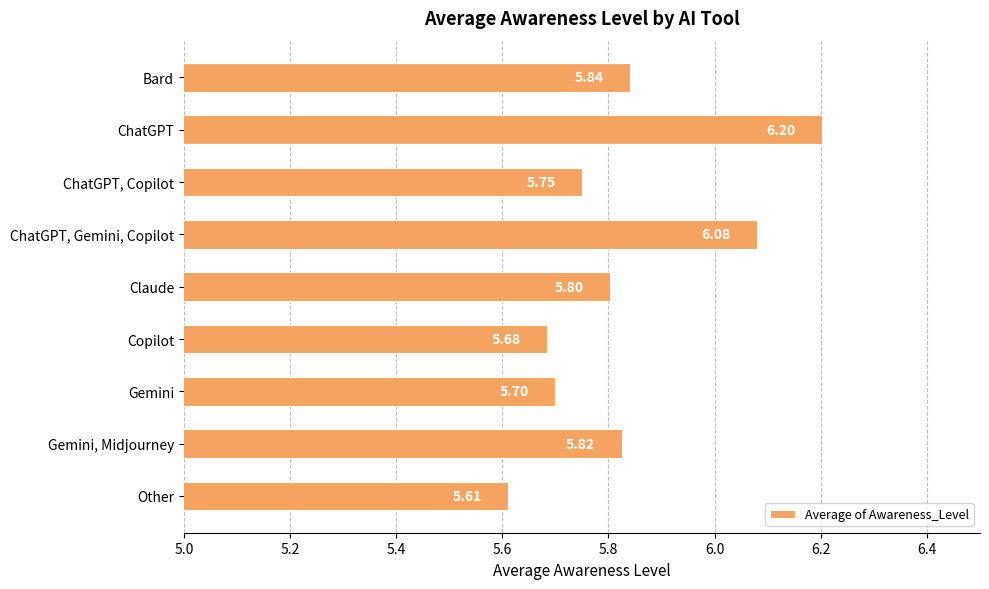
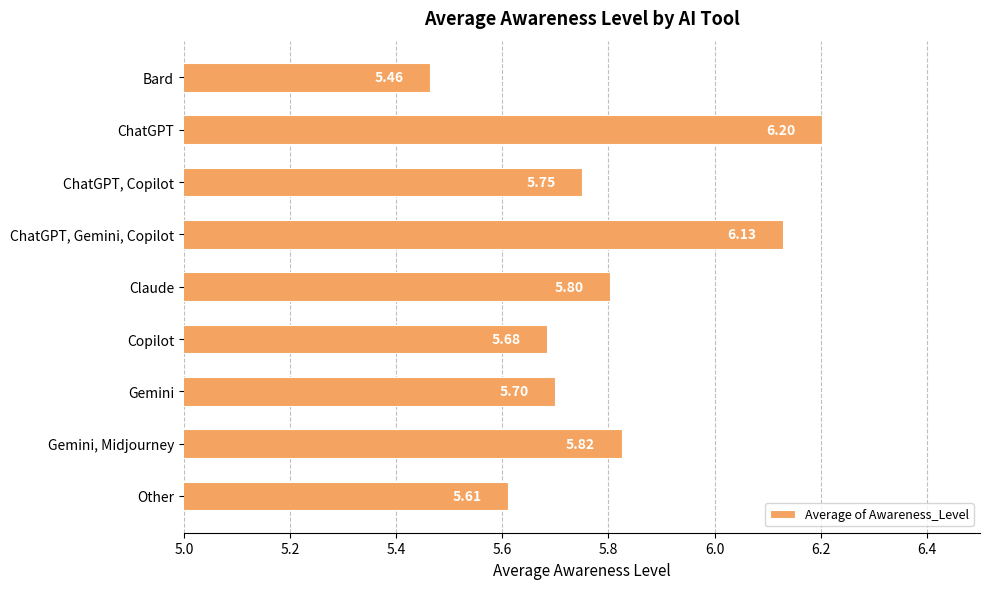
Bard: 5.84 -> 5.46
ChatGPT, Gemini, Copilot: 6.08 -> 6.13
